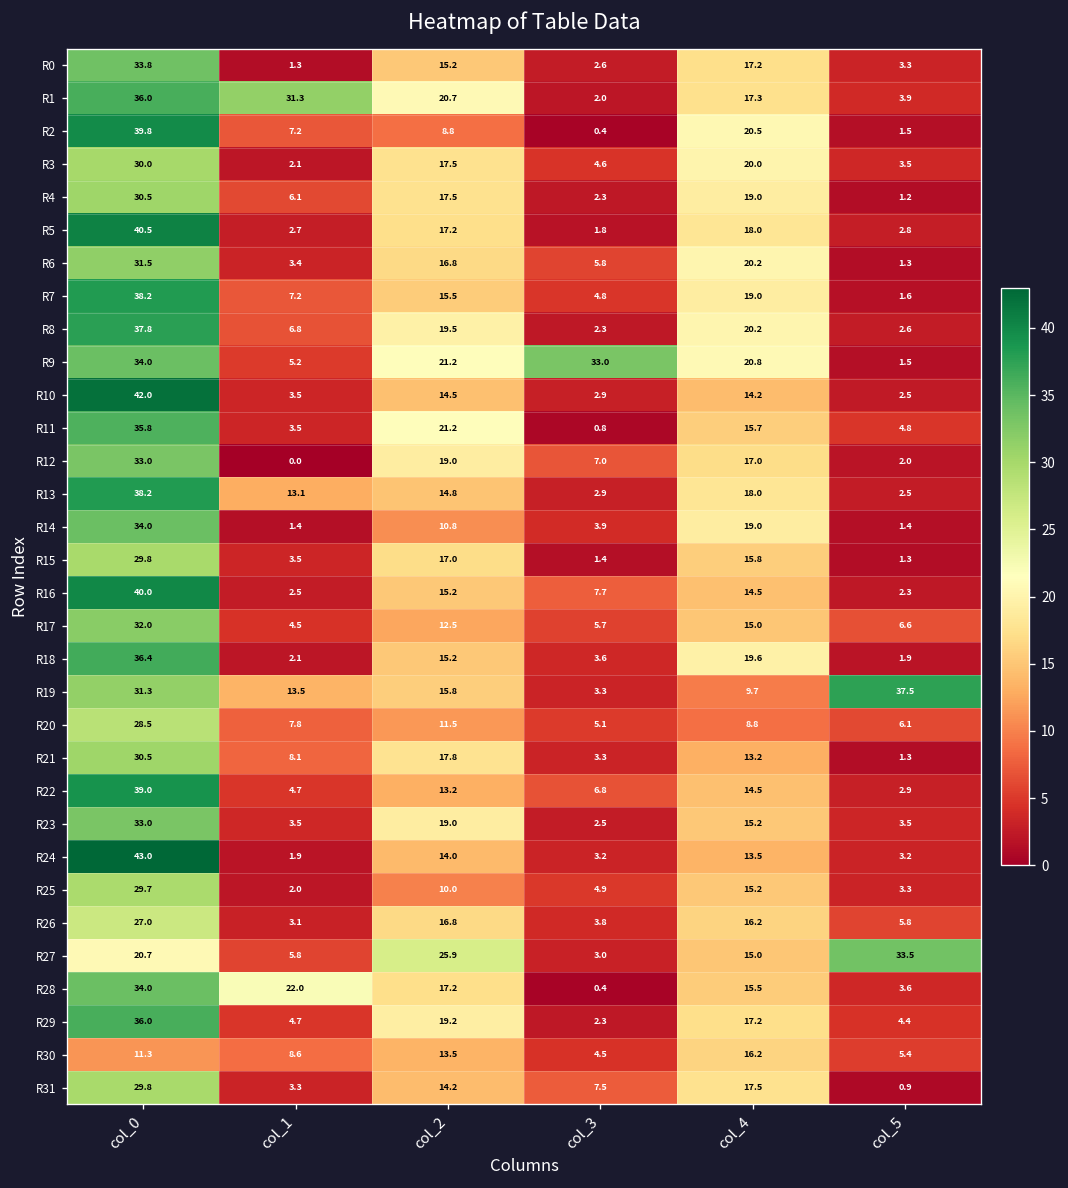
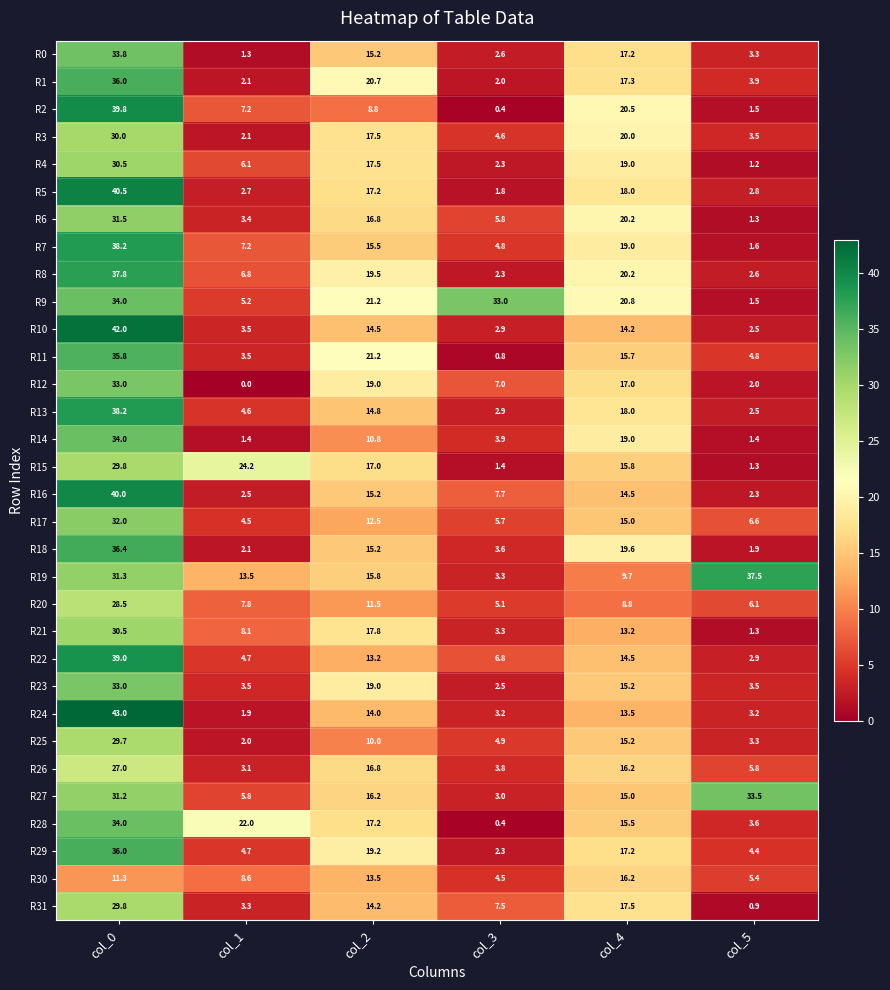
R1, col_1: 31.3 -> 2.1
R13, col_1: 13.1 -> 4.6
R15, col_1: 3.5 -> 24.2
R27, col_0: 20.7 -> 31.2
R27, col_2: 25.9 -> 16.2
